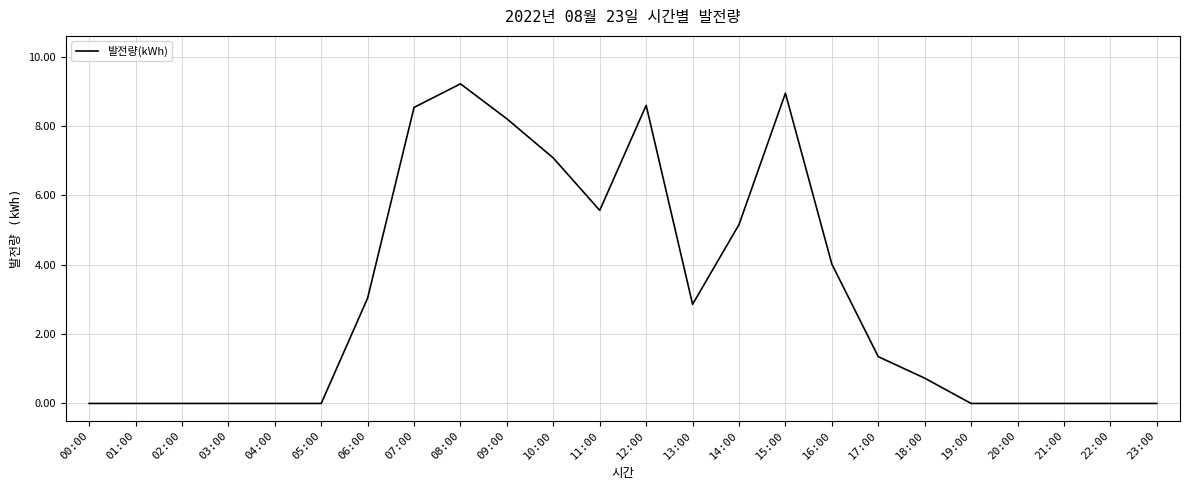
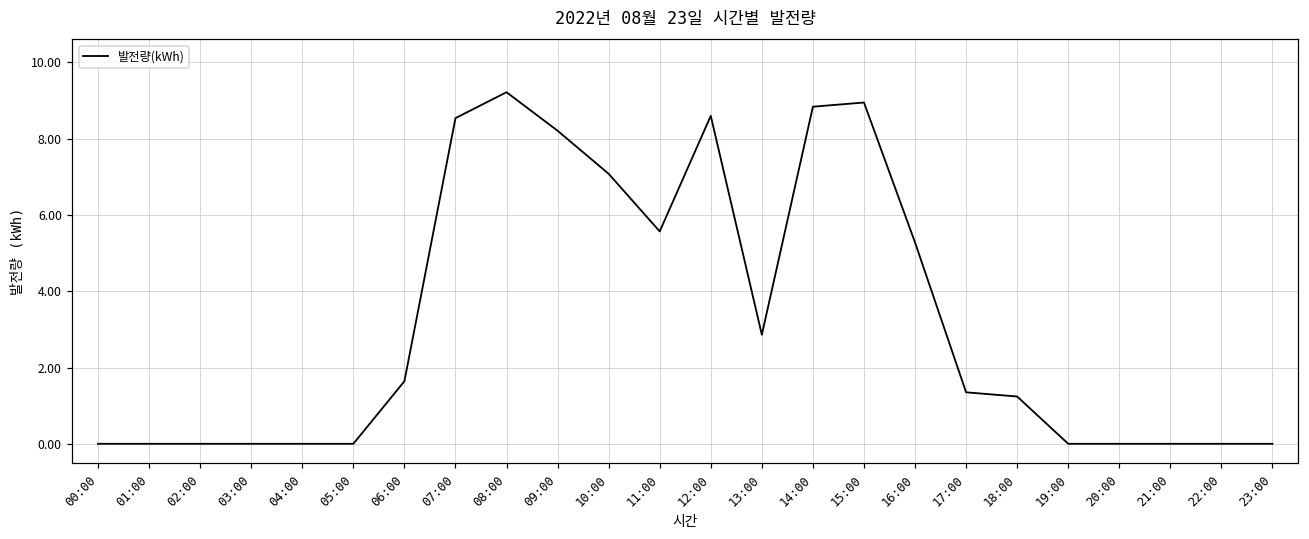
06:00: 3.0 -> 1.6
14:00: 5.2 -> 8.8
16:00: 4.0 -> 5.3
18:00: 0.7 -> 1.2
